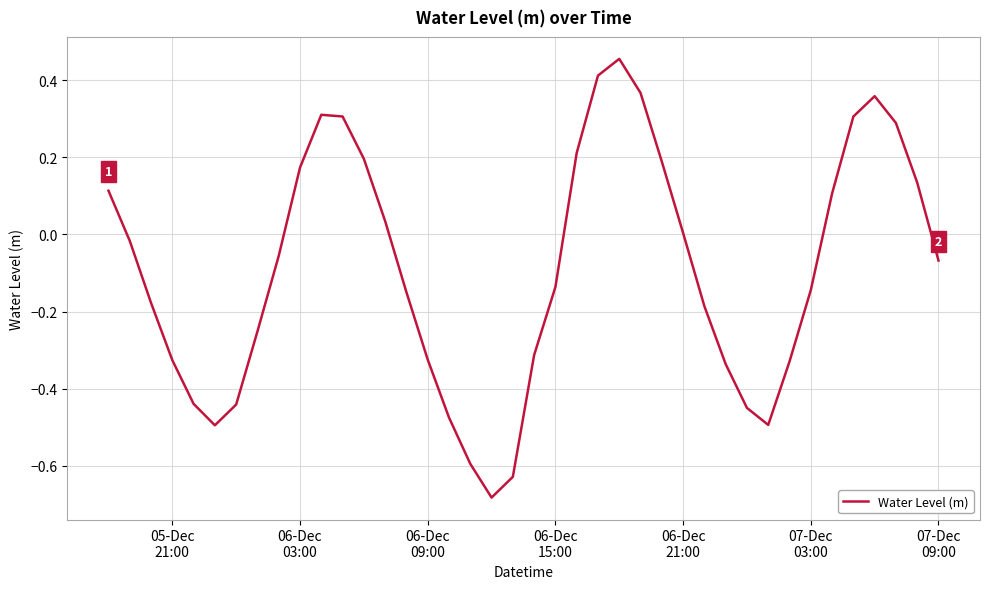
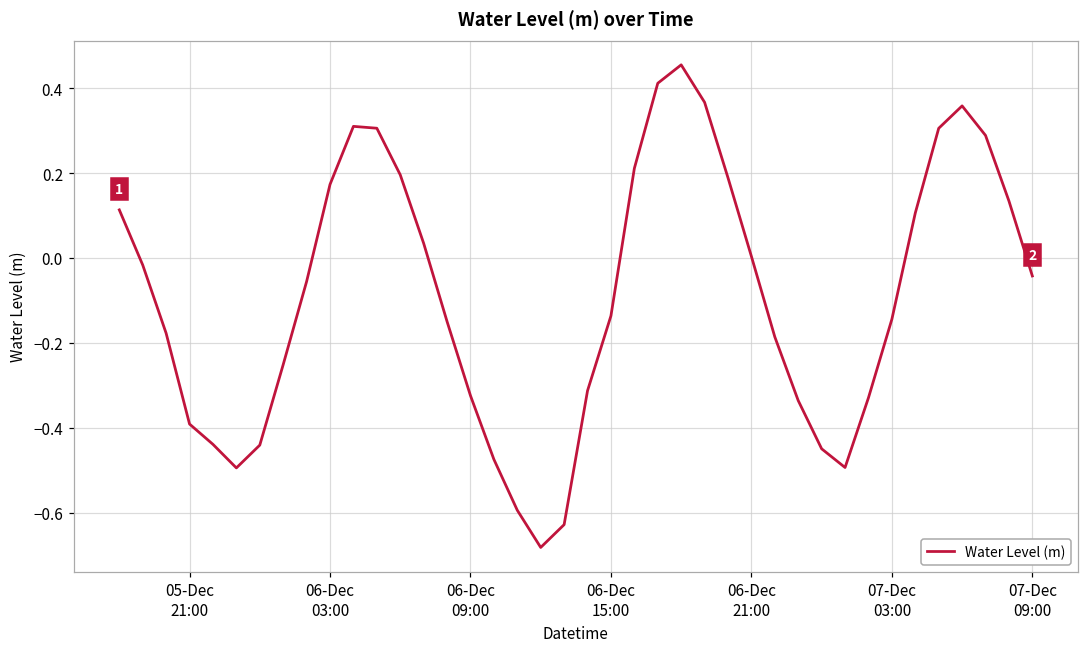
05-Dec 21:00: -0.33 -> -0.39
07-Dec 09:00: -0.07 -> -0.04
